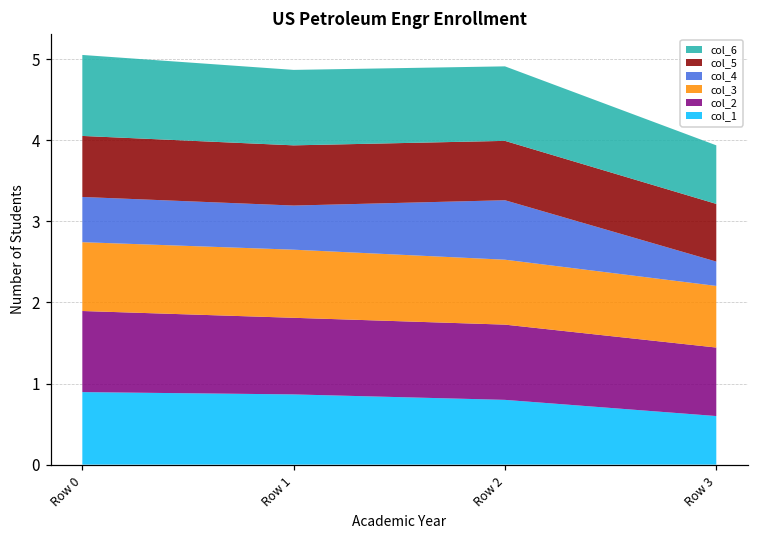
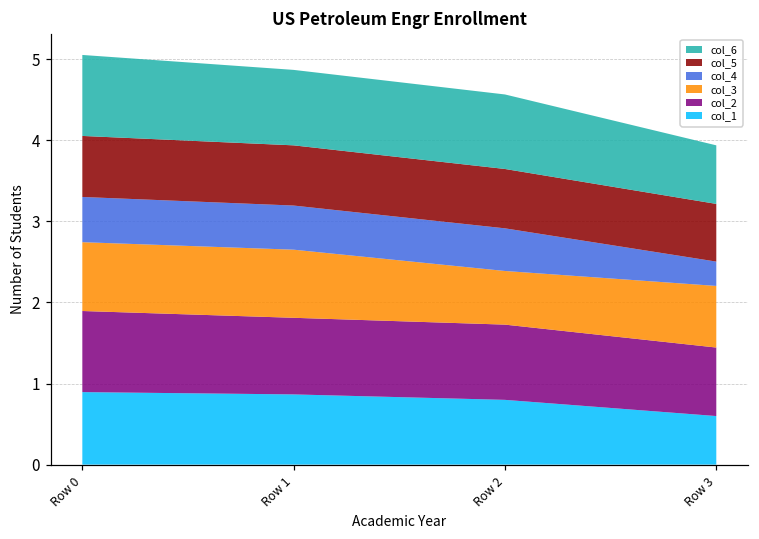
col_3, Row 2: 0.8 -> 0.7
col_4, Row 2: 0.7 -> 0.5
